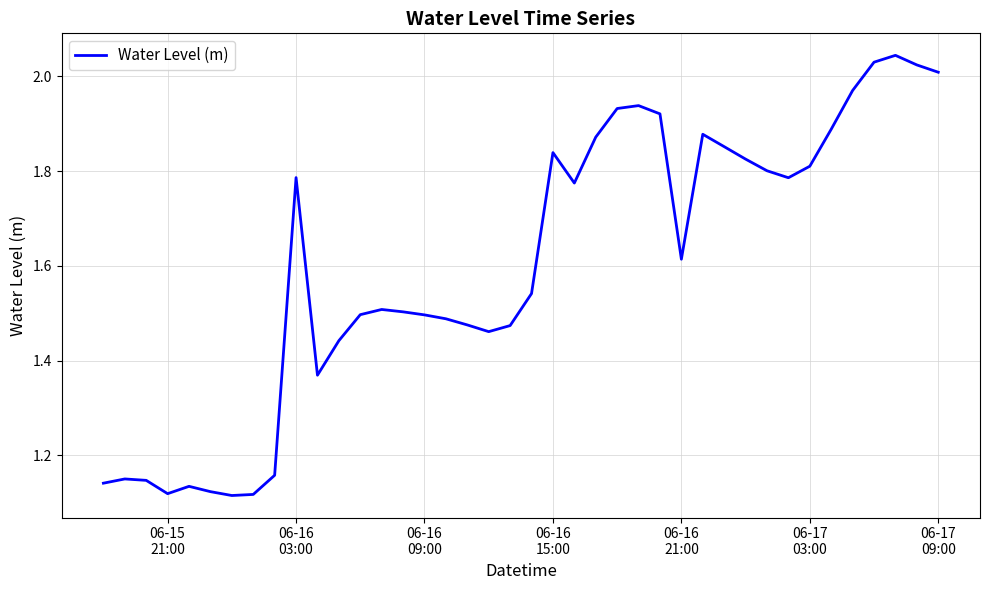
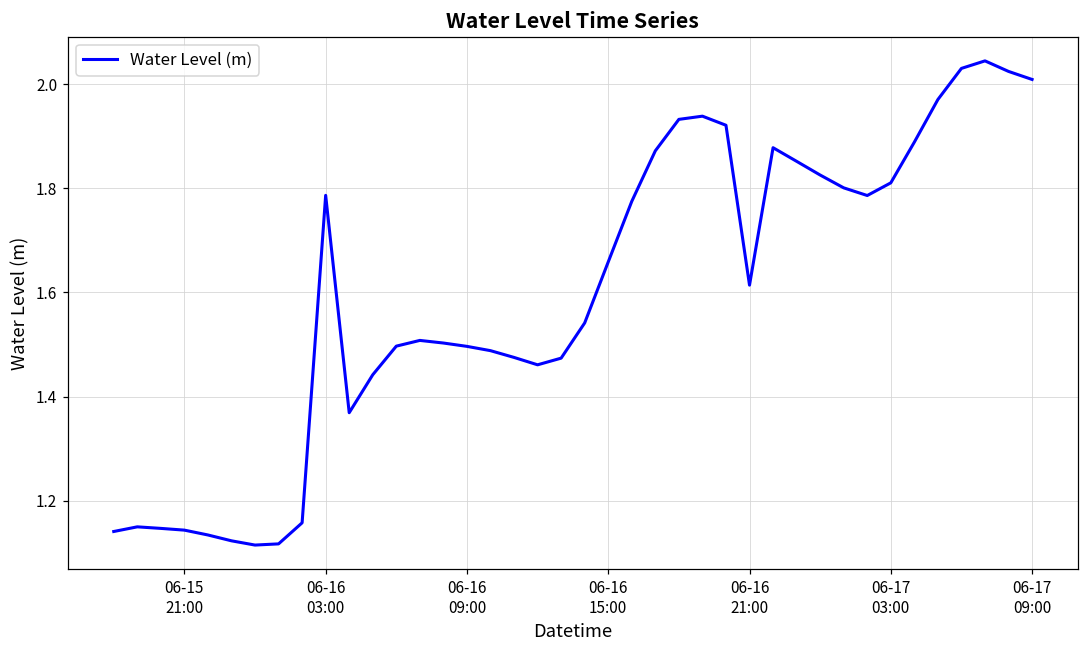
06-15 21:00: 1.12 -> 1.14
06-16 15:00: 1.84 -> 1.66
